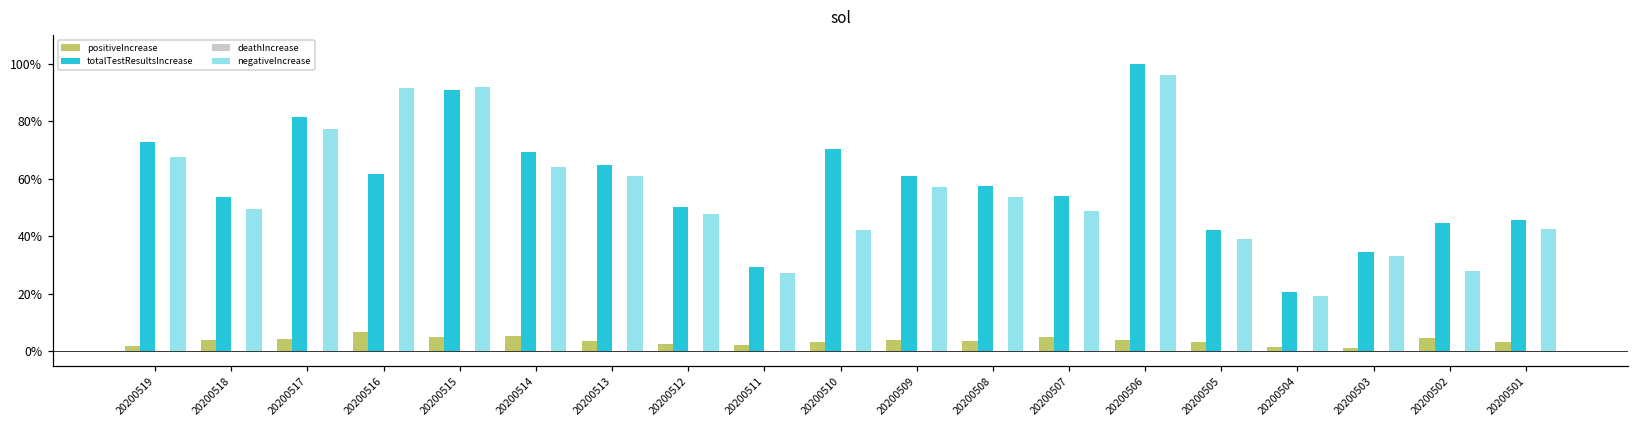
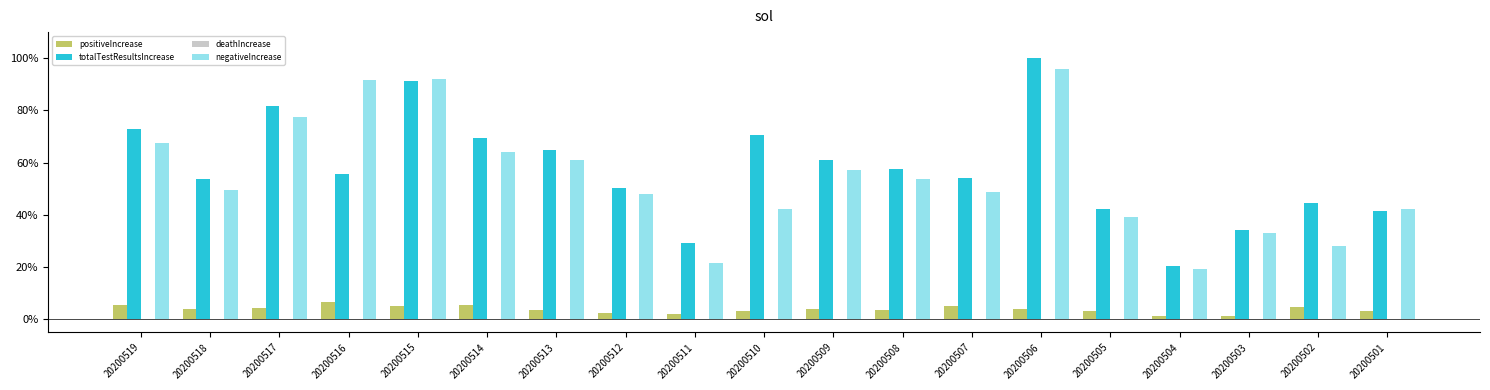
positiveIncrease, 20200519: 2% -> 5%
totalTestResultsIncrease, 20200516: 62% -> 56%
negativeIncrease, 20200511: 27% -> 22%
totalTestResultsIncrease, 20200501: 46% -> 42%
